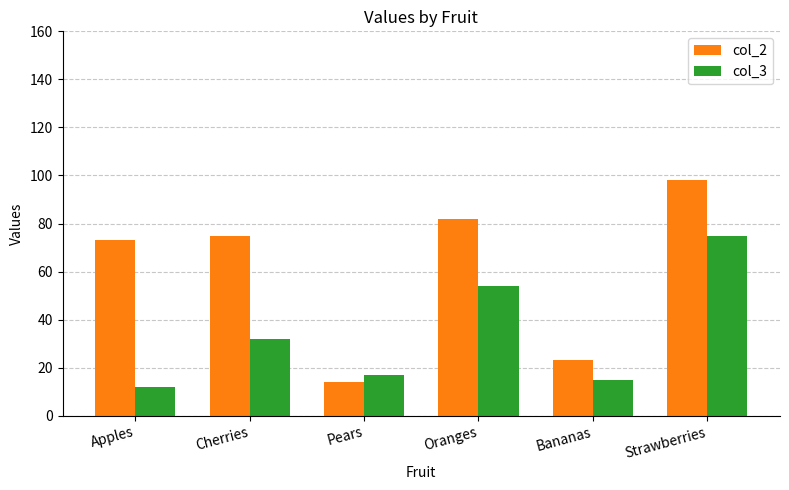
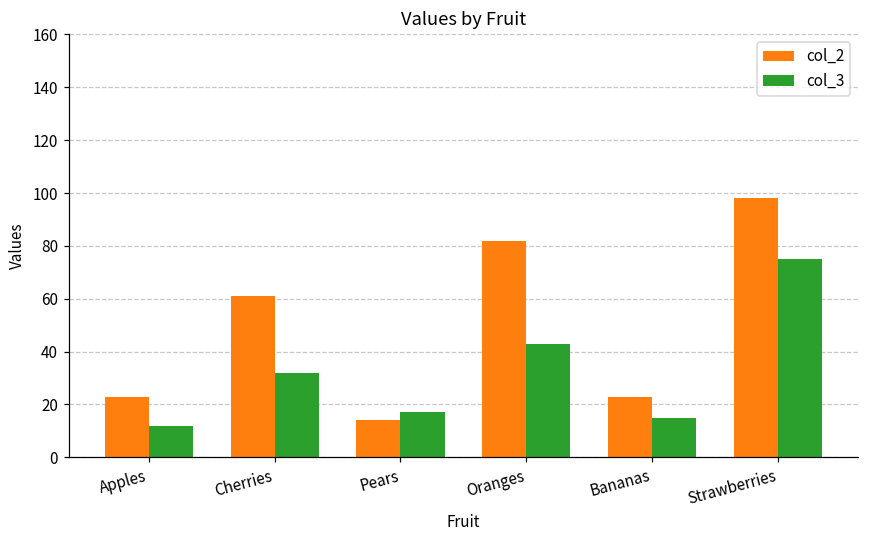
col_2, Apples: 73 -> 23
col_2, Cherries: 75 -> 61
col_3, Oranges: 54 -> 43
